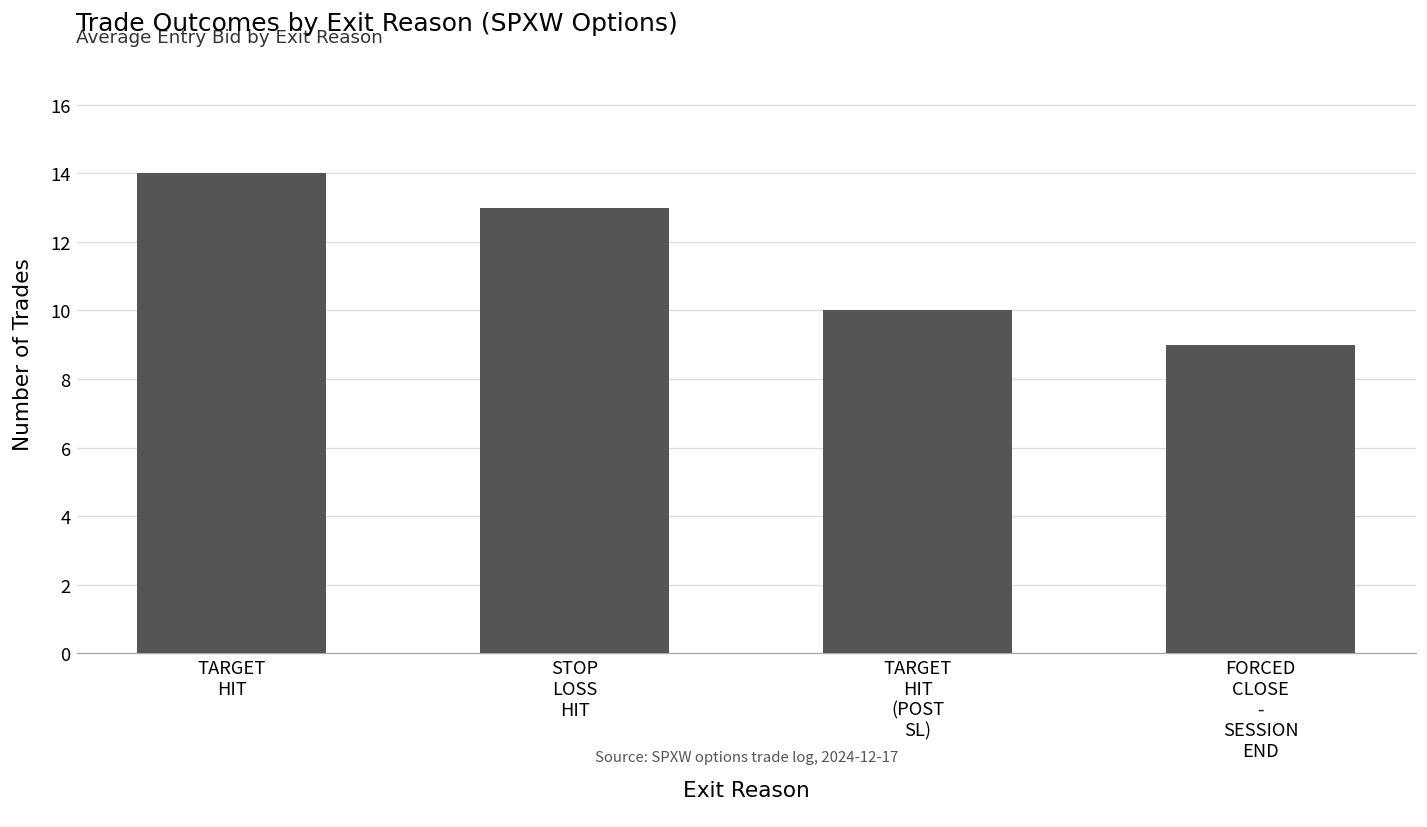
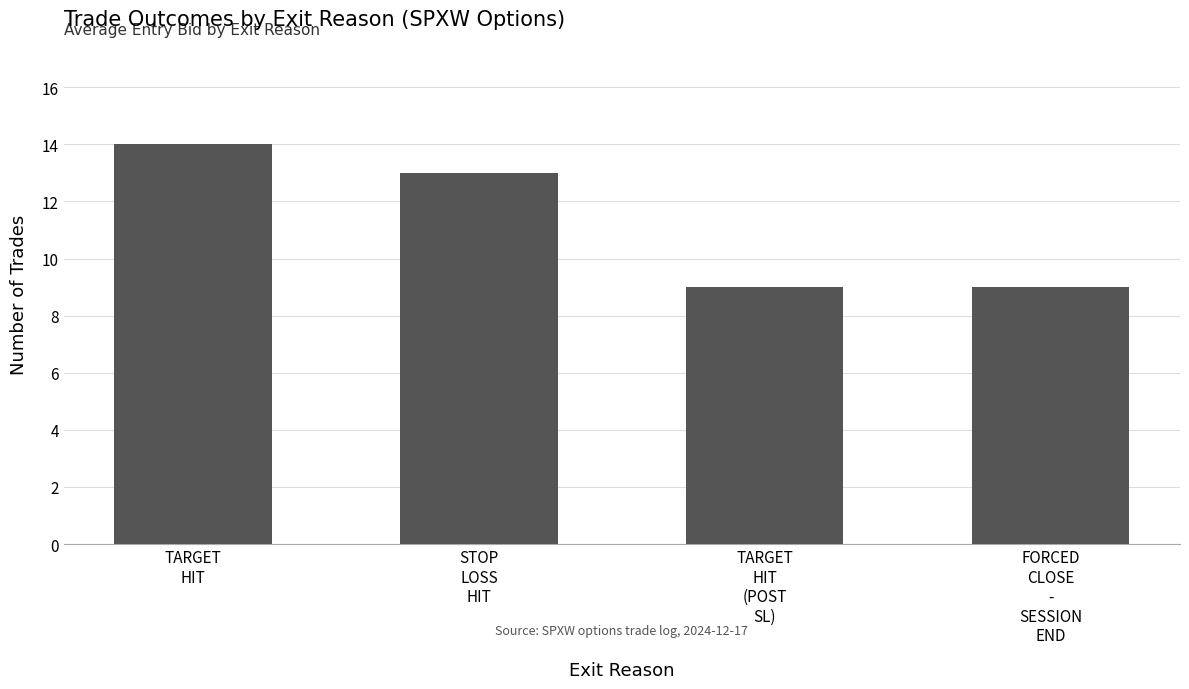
TARGET HIT (POST SL): 10 -> 9
